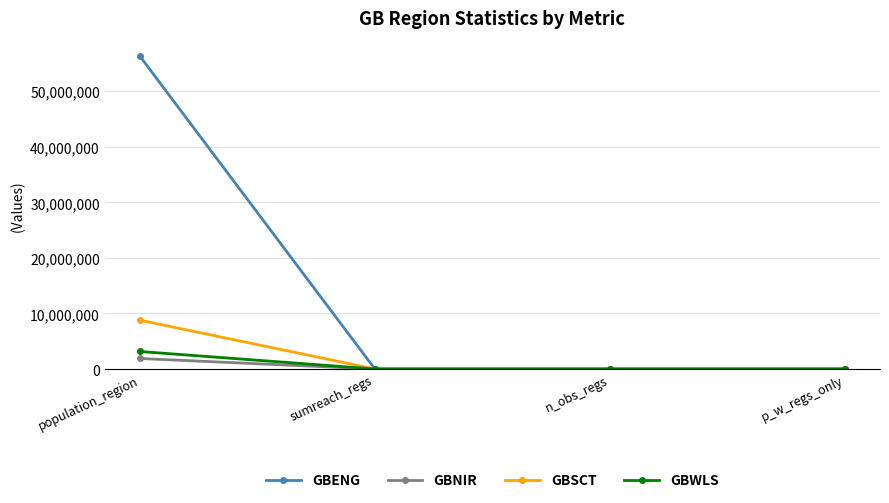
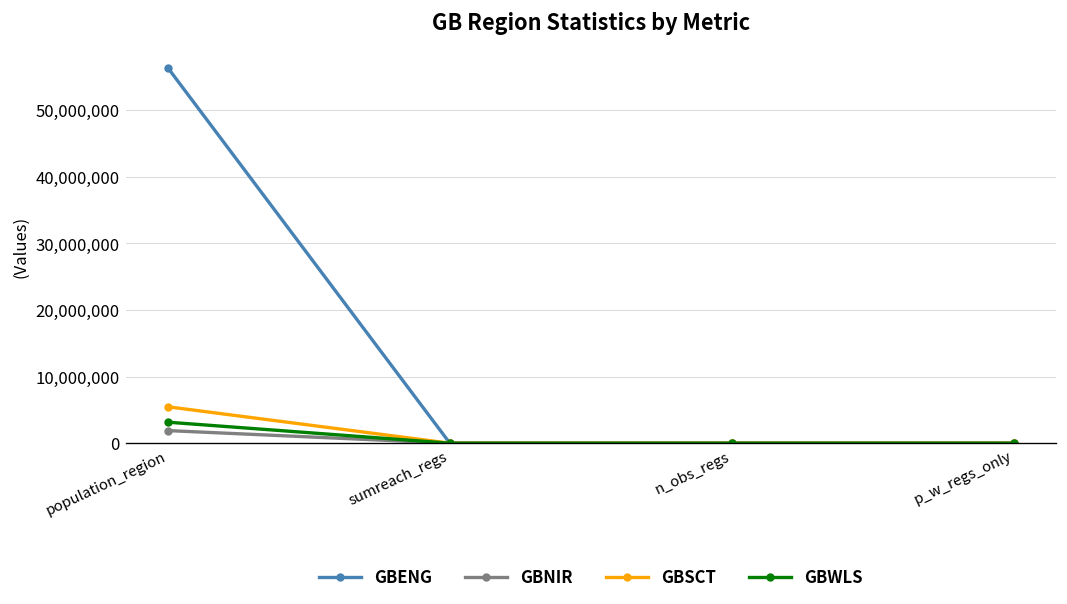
GBSCT, population_region: 9,000,000 -> 5,000,000
